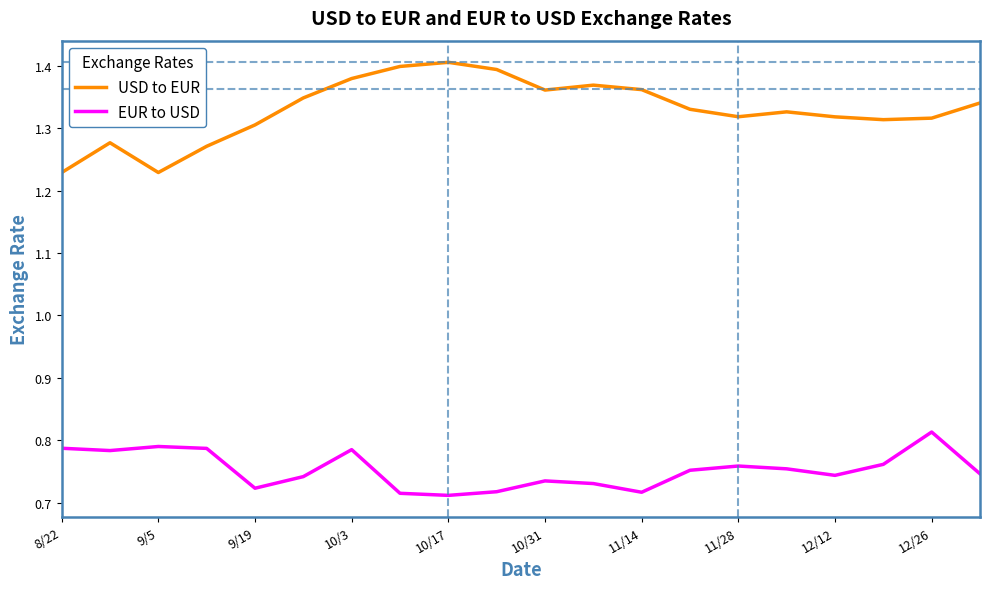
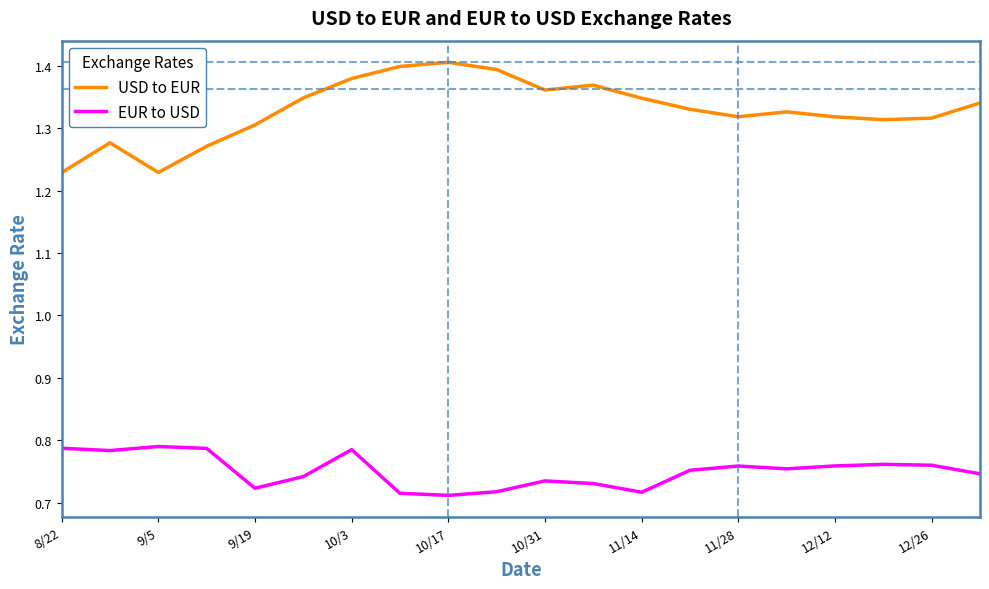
USD to EUR, 11/14: 1.36 -> 1.35
EUR to USD, 12/12: 0.74 -> 0.76
EUR to USD, 12/26: 0.81 -> 0.76
